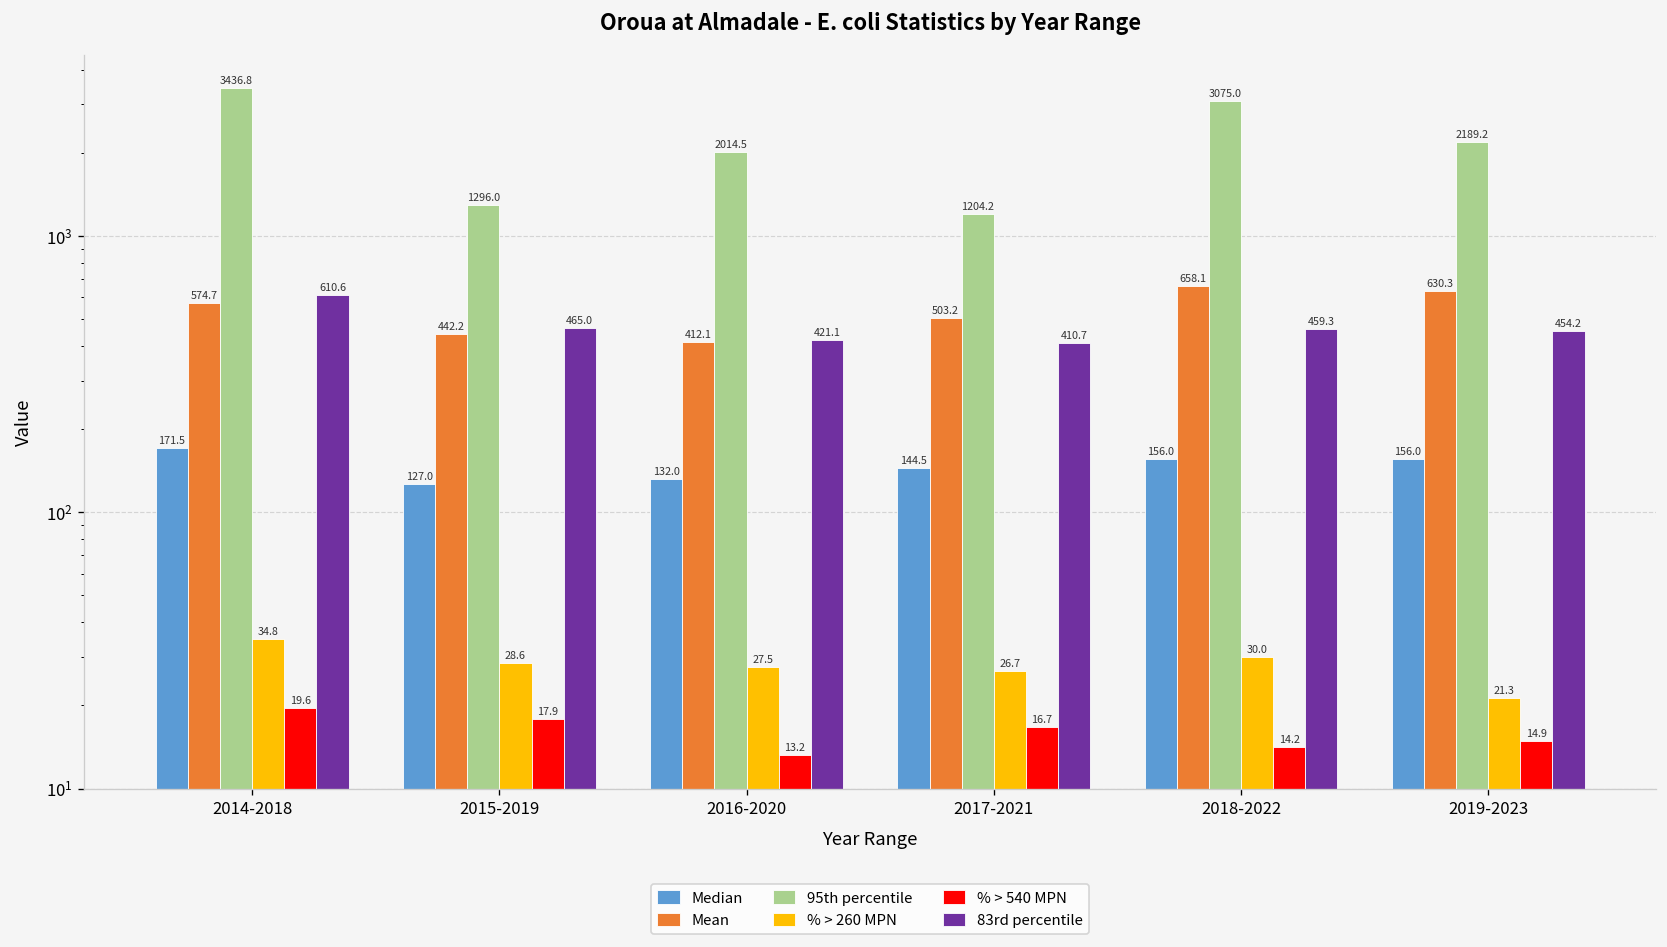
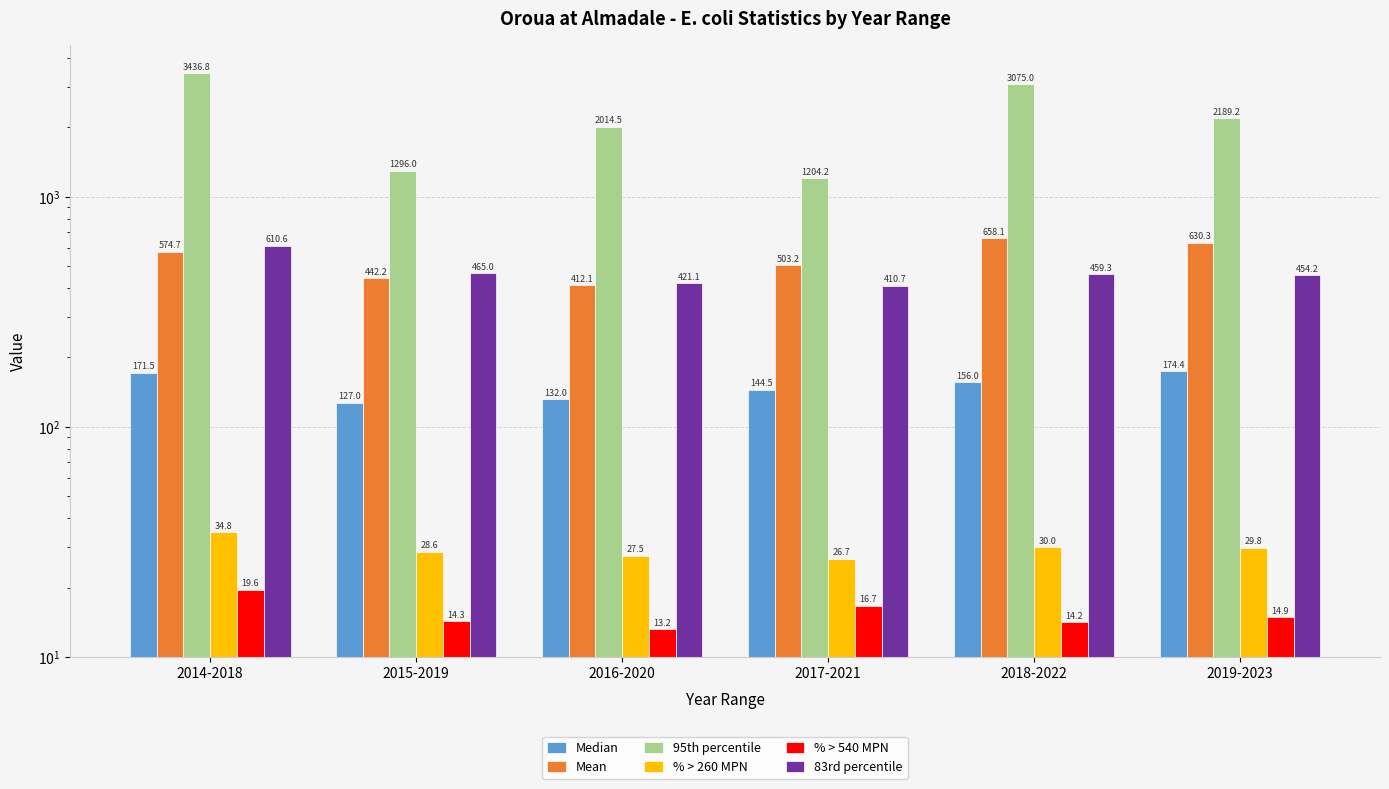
% > 540 MPN, 2015-2019: 17.9 -> 14.3
Median, 2019-2023: 156.0 -> 174.4
% > 260 MPN, 2019-2023: 21.3 -> 29.8
